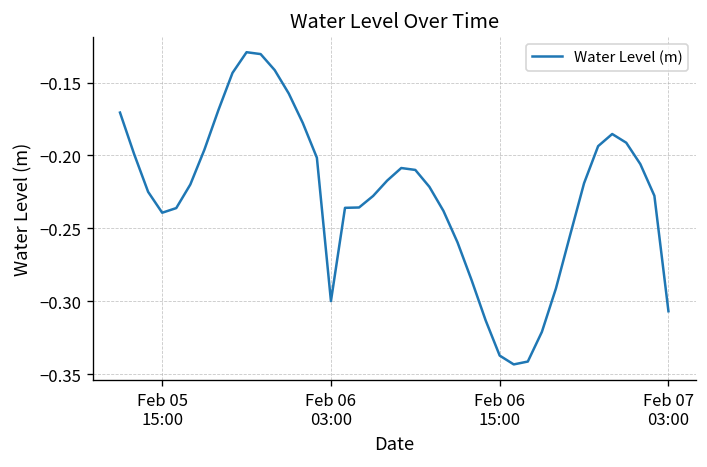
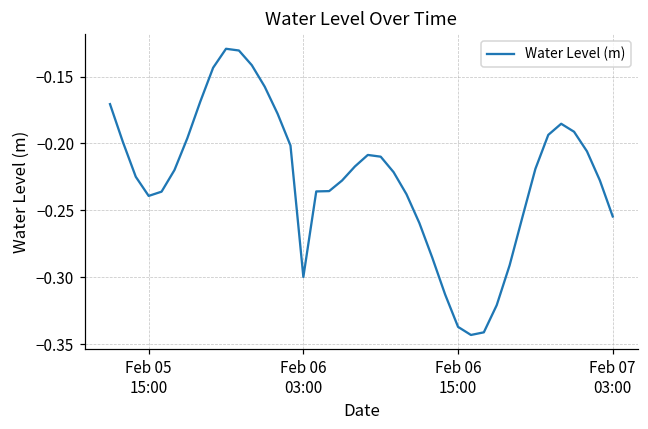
Feb 07 03:00: -0.307 -> -0.255
